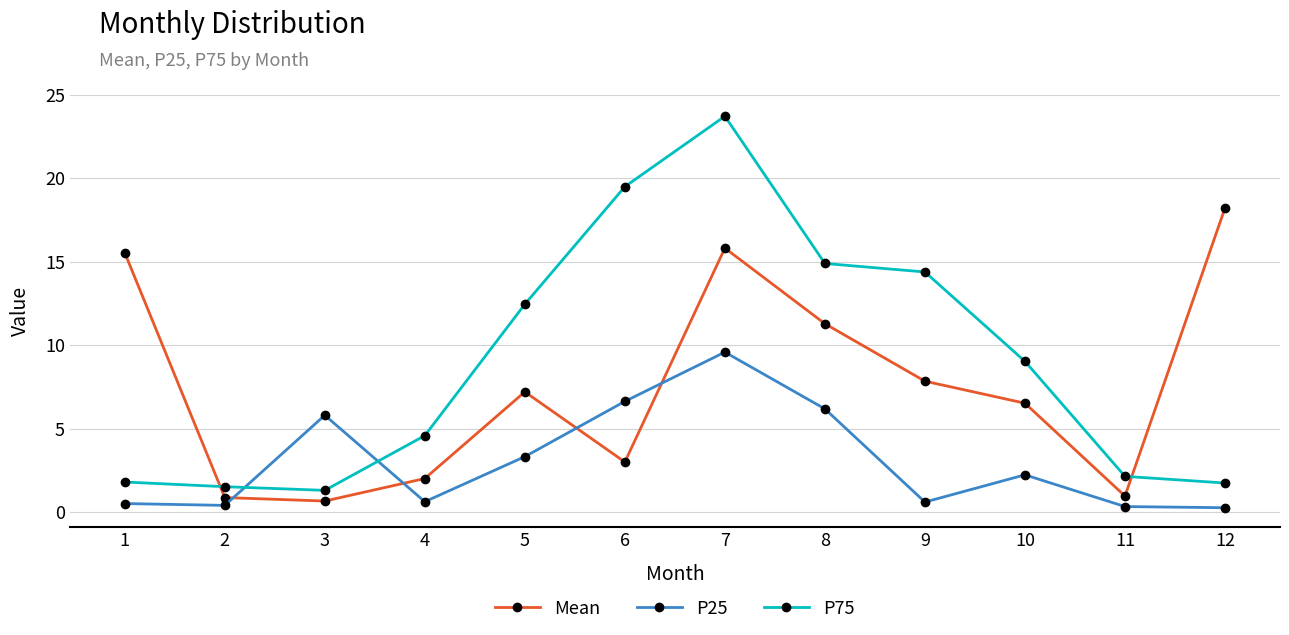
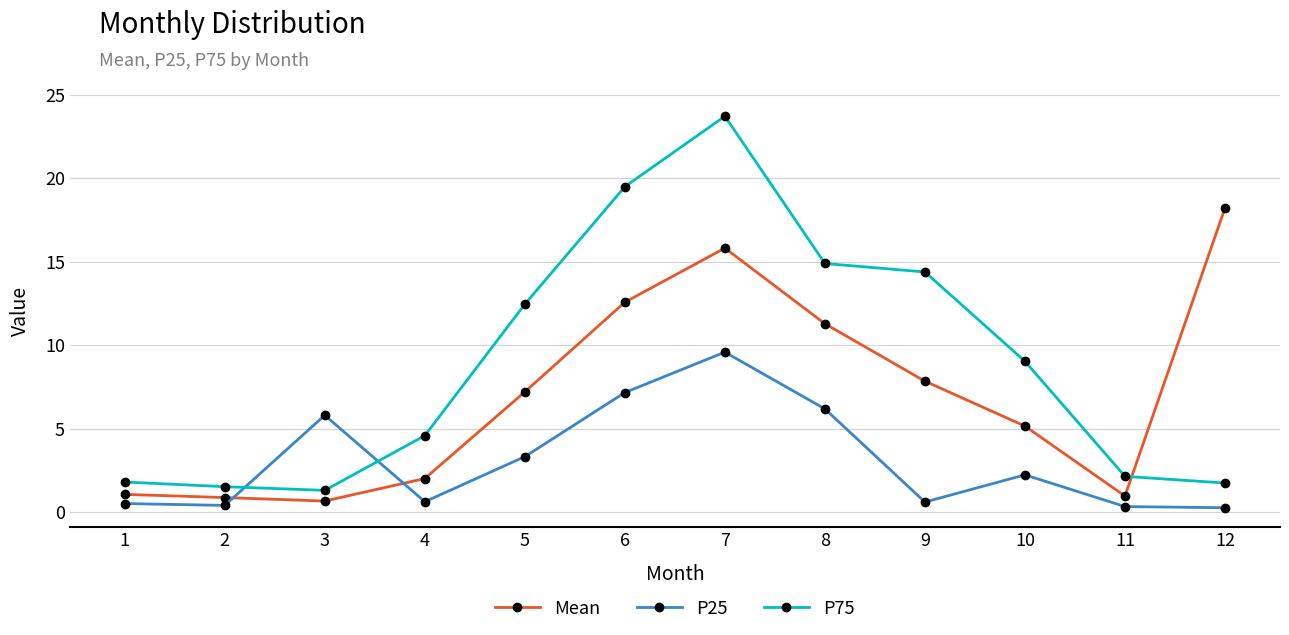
Mean, 1: 15.5 -> 1.1
Mean, 6: 3.0 -> 12.6
P25, 6: 6.6 -> 7.2
Mean, 10: 6.5 -> 5.2
